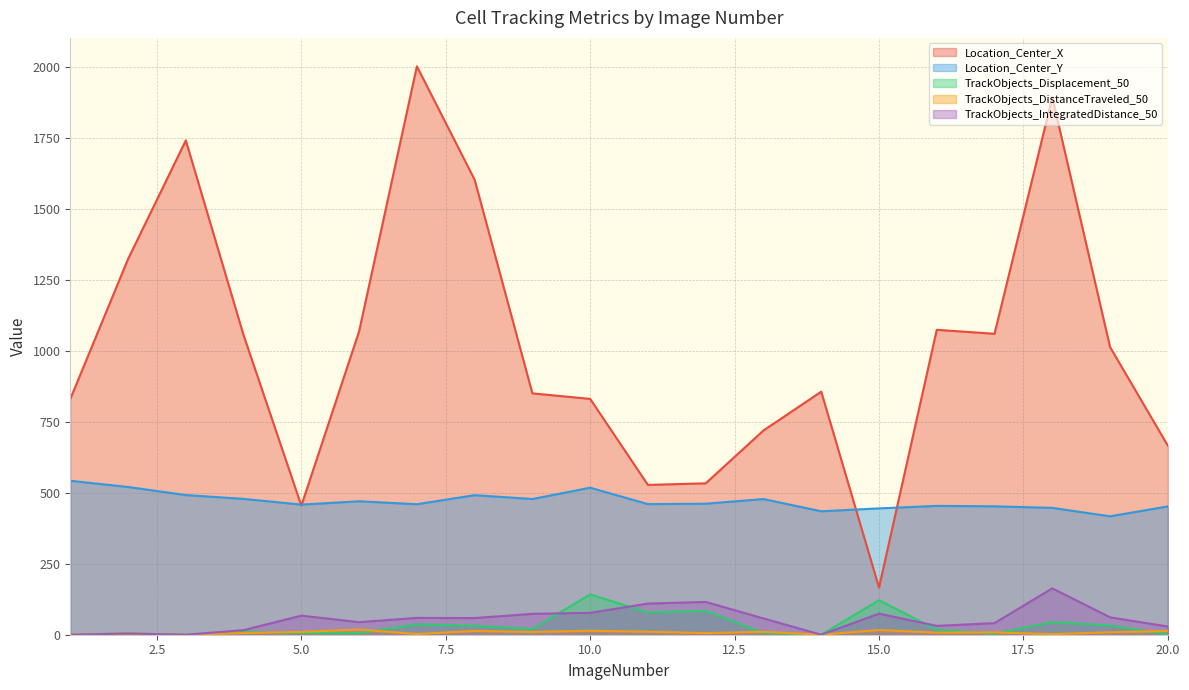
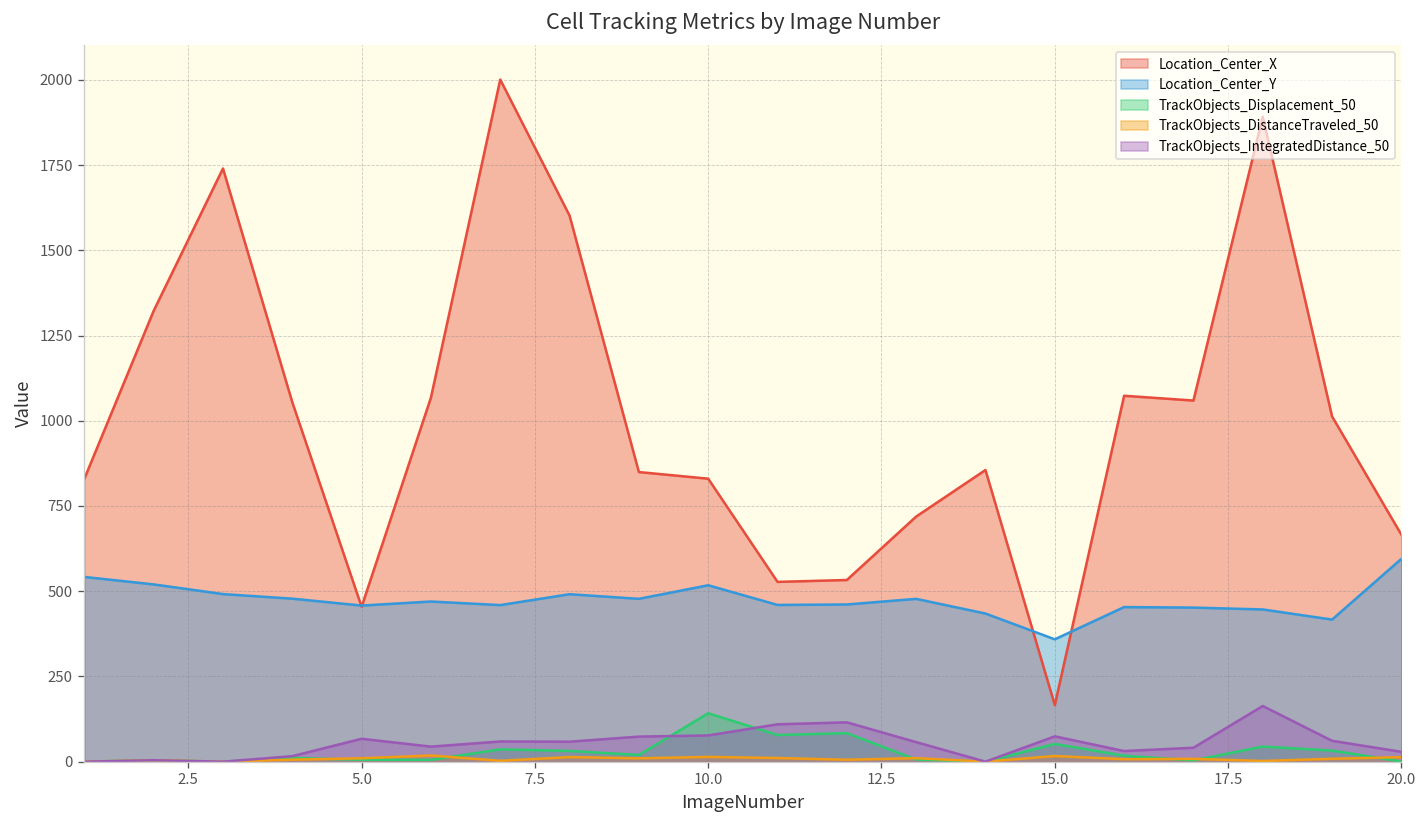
Location_Center_Y, 15.0: 440 -> 360
TrackObjects_Displacement_50, 15.0: 120 -> 50
Location_Center_Y, 20.0: 450 -> 600
